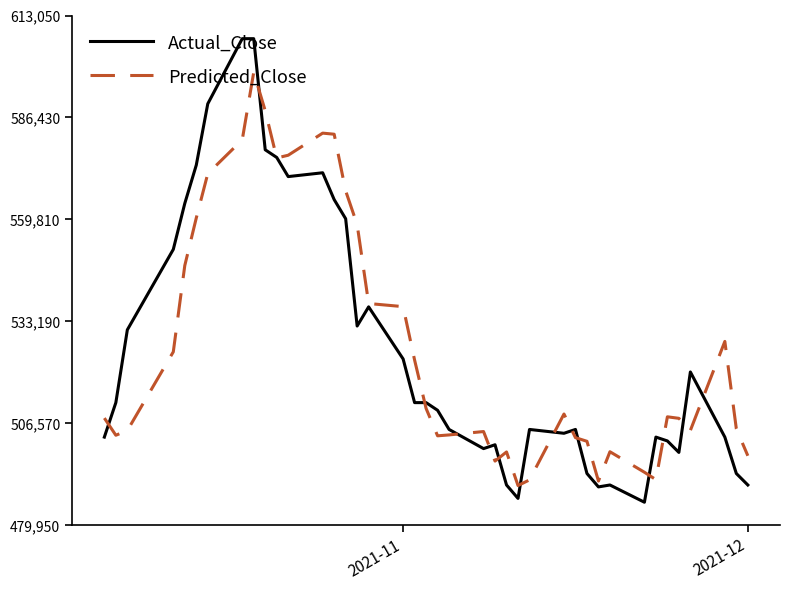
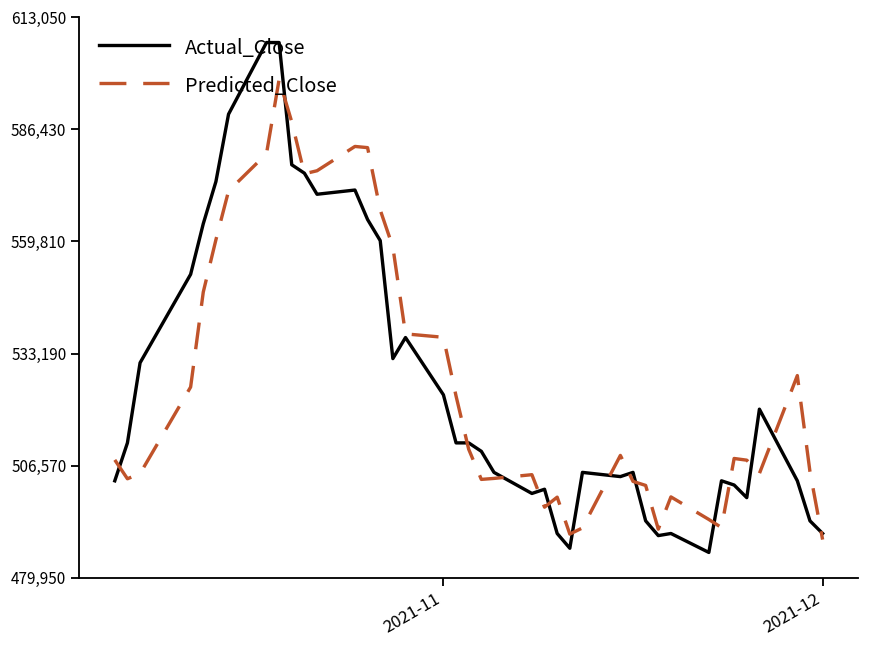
Predicted_Close, 2021-12: 498,000 -> 489,000
